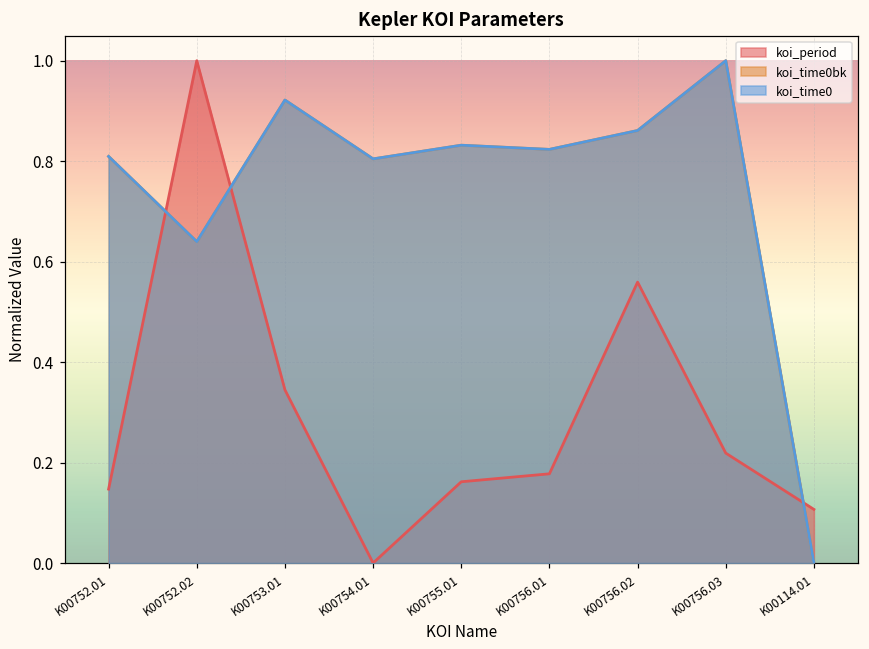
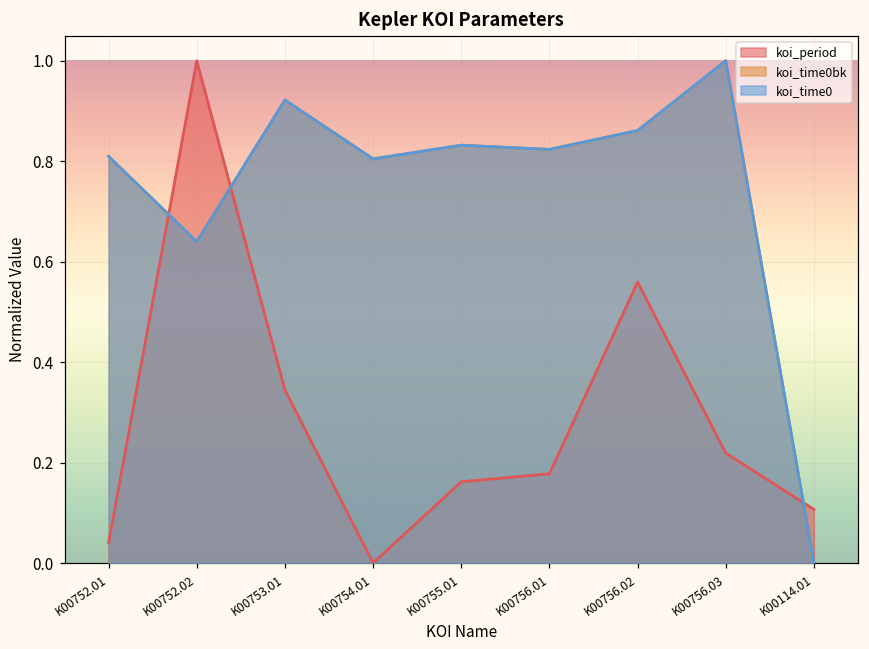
koi_period, K00752.01: 0.15 -> 0.04
